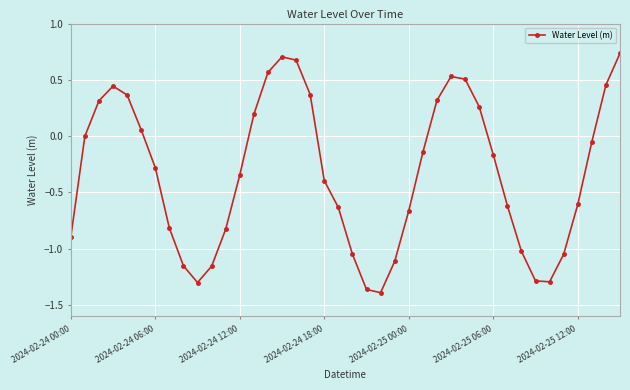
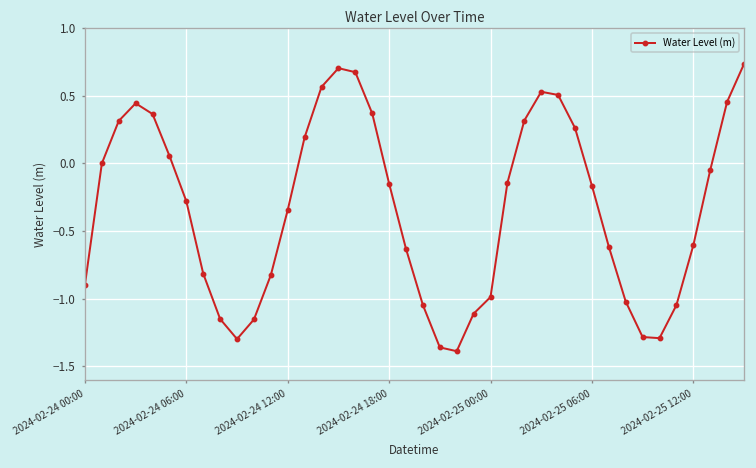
2024-02-24 18:00: -0.39 -> -0.15
2024-02-25 00:00: -0.66 -> -0.99
